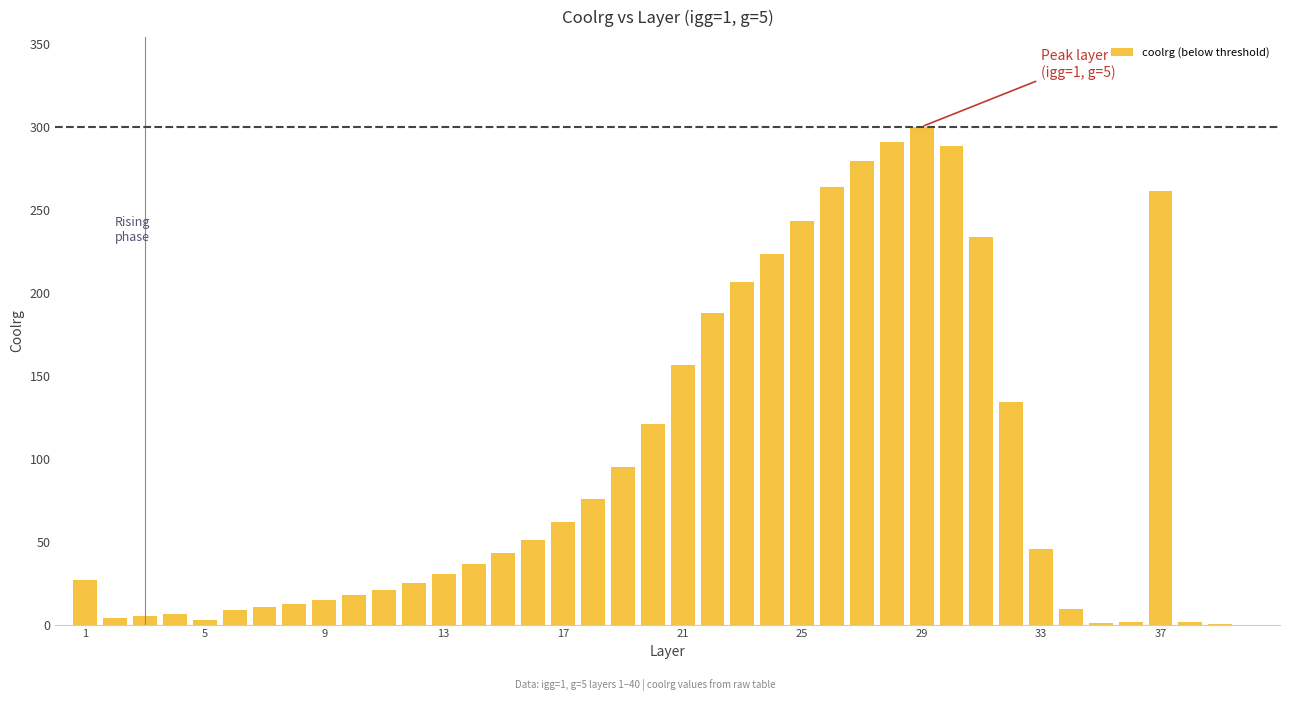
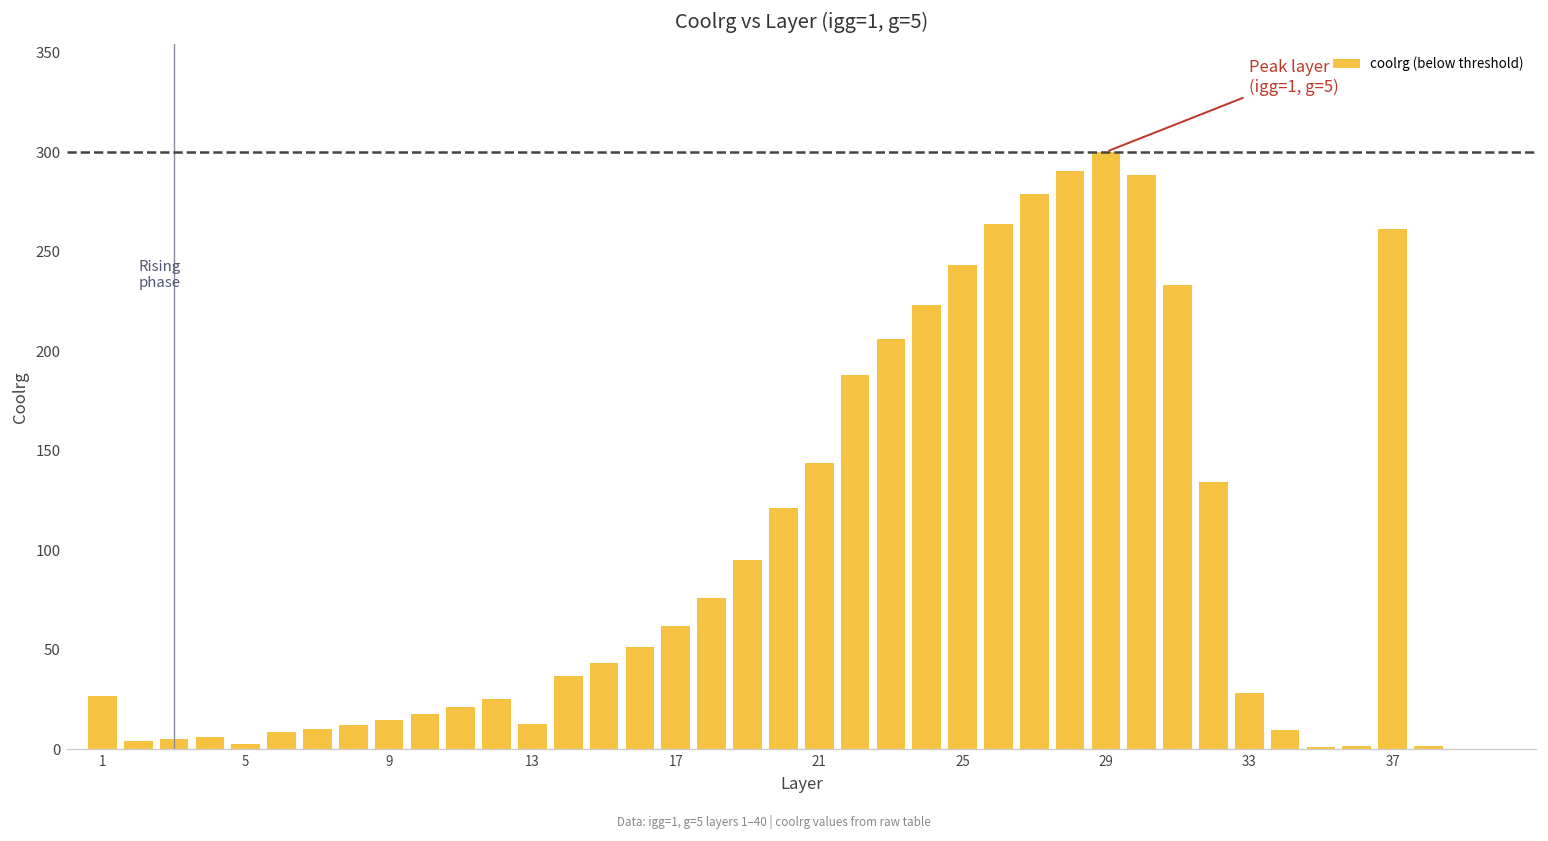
13: 30 -> 13
21: 157 -> 144
33: 45 -> 28
